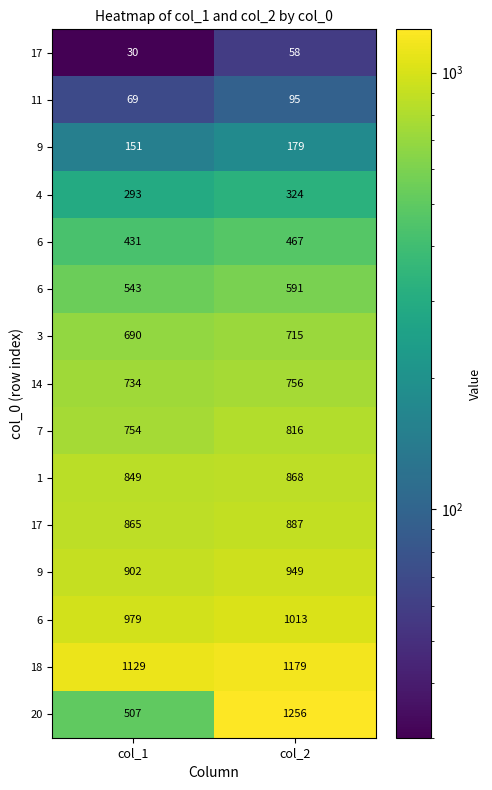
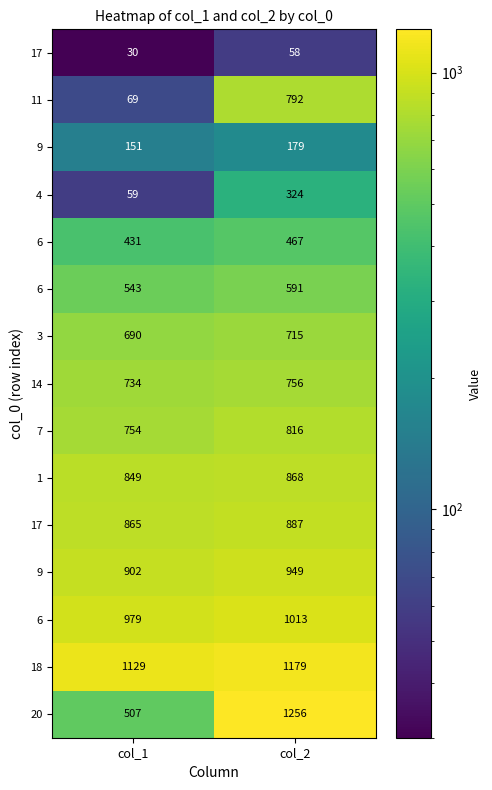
11, col_2: 95 -> 792
4, col_1: 293 -> 59
